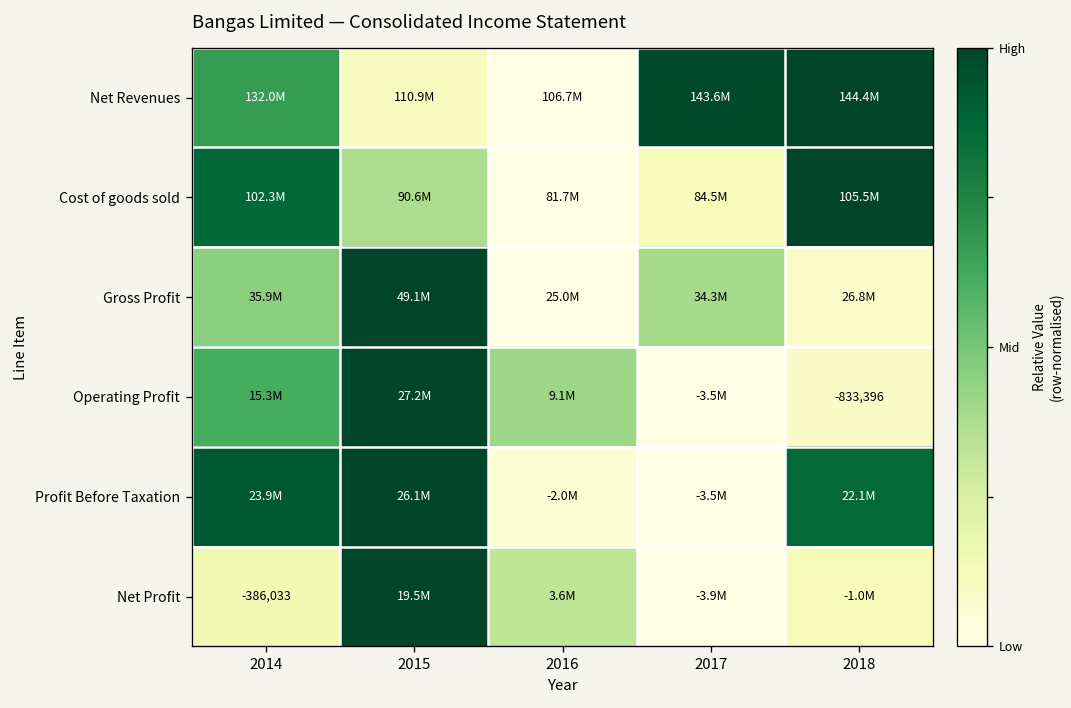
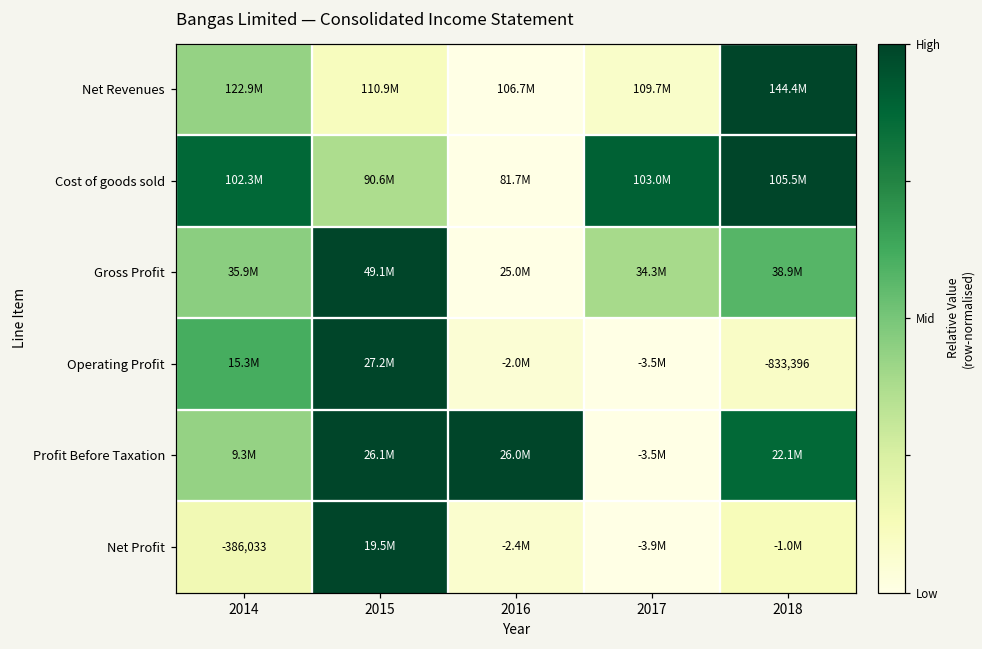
Net Revenues, 2014: 132.0M -> 122.9M
Net Revenues, 2017: 143.6M -> 109.7M
Cost of goods sold, 2017: 84.5M -> 103.0M
Gross Profit, 2018: 26.8M -> 38.9M
Operating Profit, 2016: 9.1M -> -2.0M
Profit Before Taxation, 2014: 23.9M -> 9.3M
Profit Before Taxation, 2016: -2.0M -> 26.0M
Net Profit, 2016: 3.6M -> -2.4M
